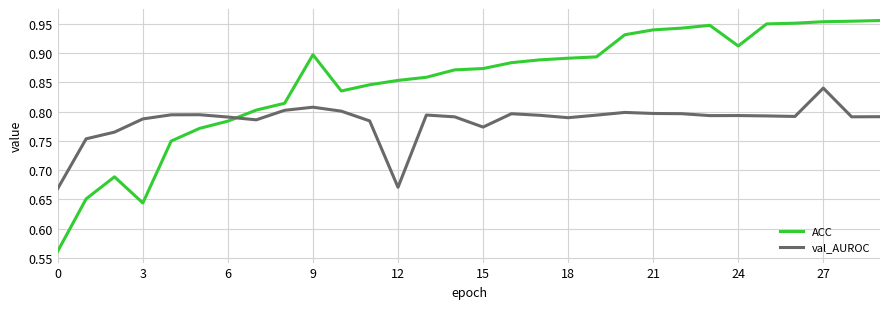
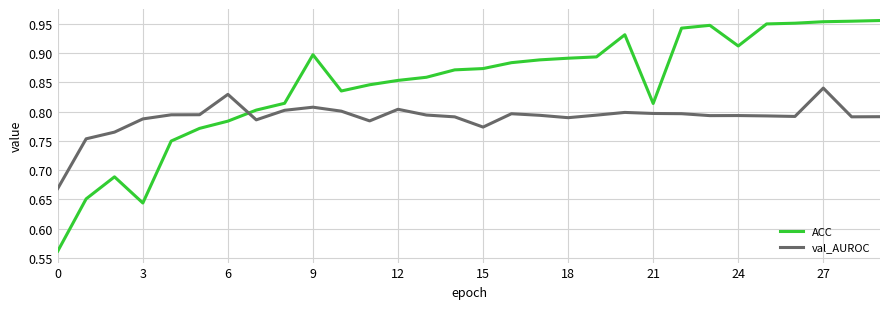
val_AUROC, 6: 0.79 -> 0.83
val_AUROC, 12: 0.67 -> 0.80
ACC, 21: 0.94 -> 0.81
